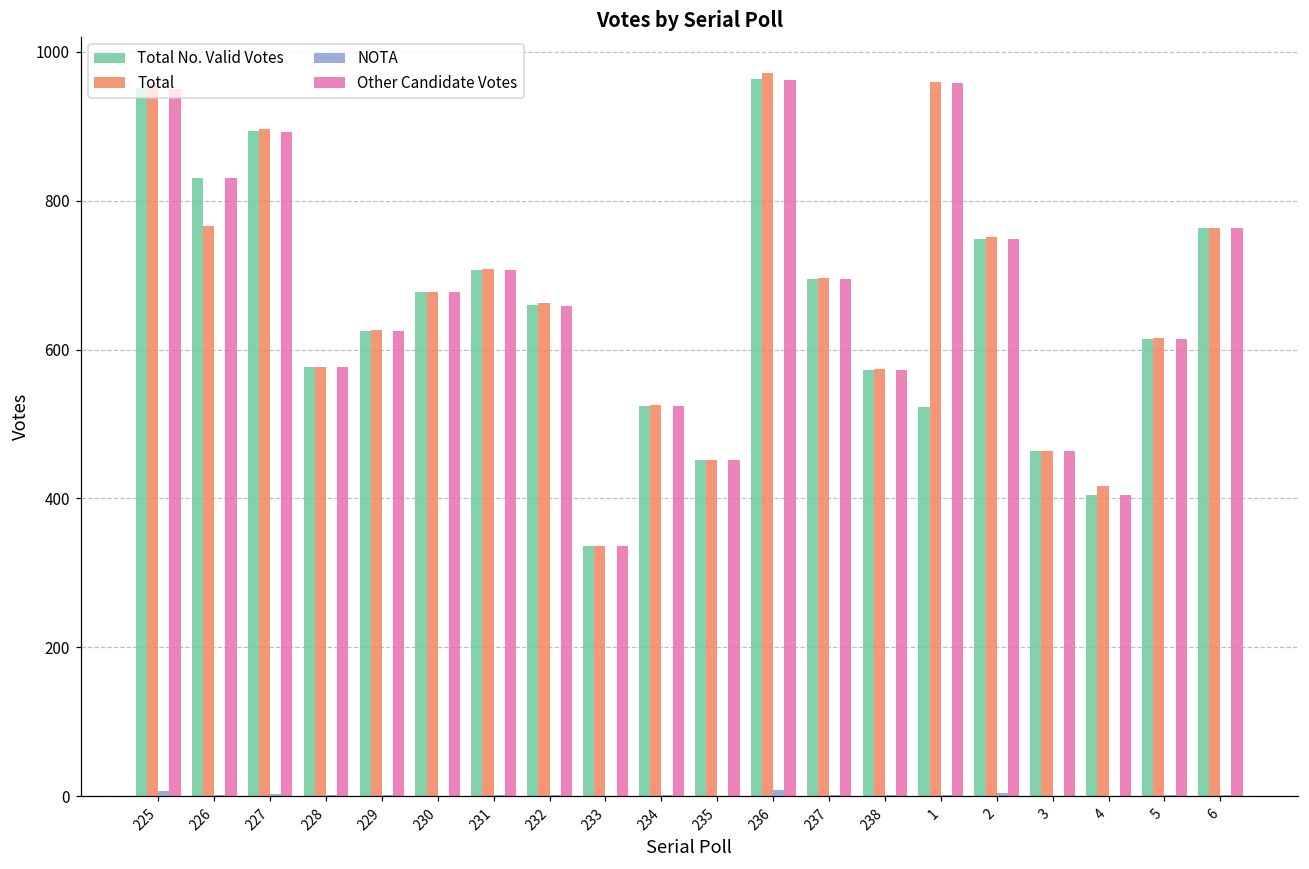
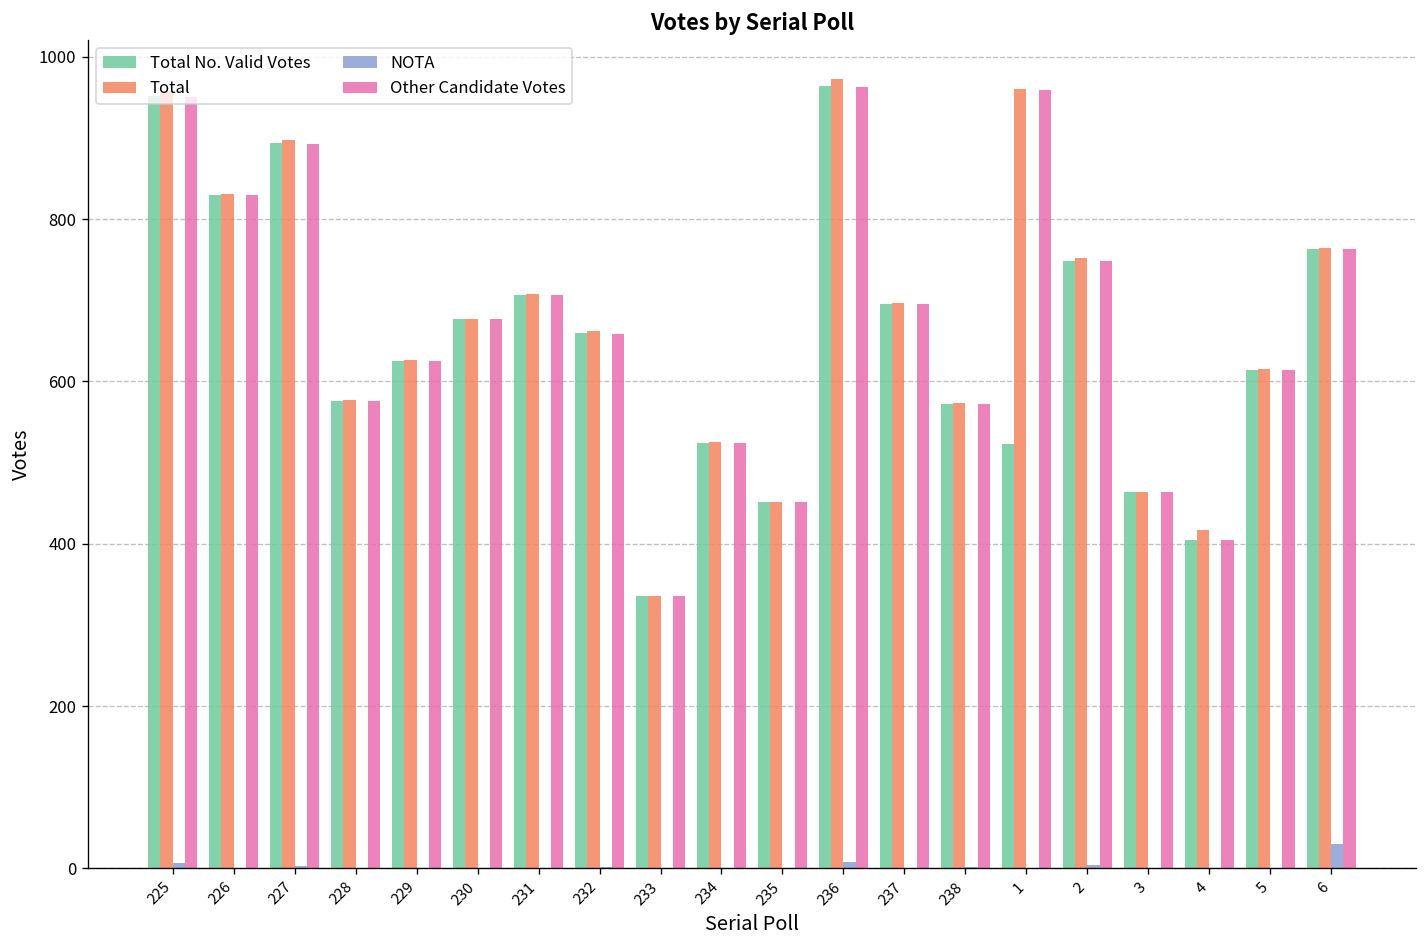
Total, 226: 770 -> 830
NOTA, 6: 0 -> 30
